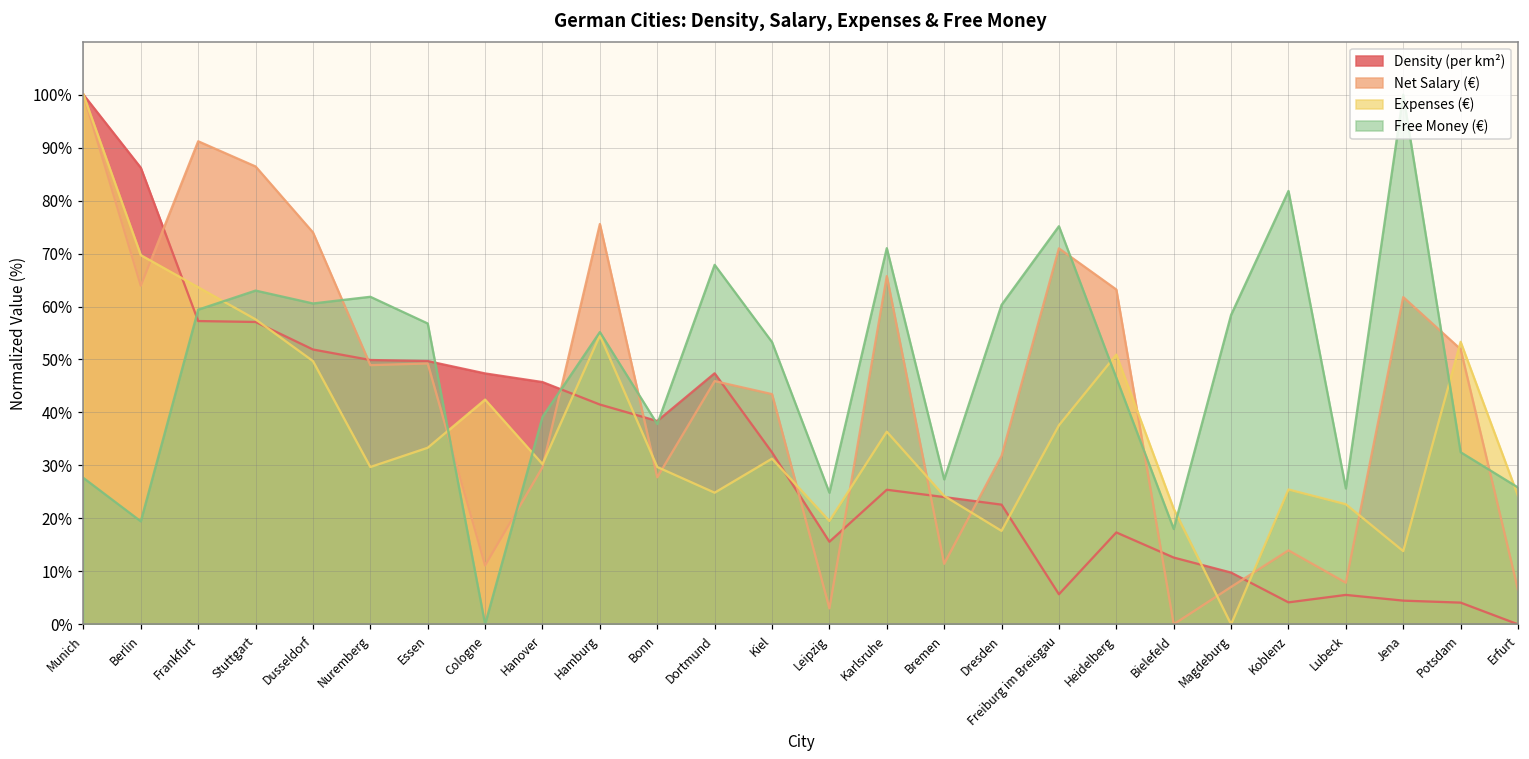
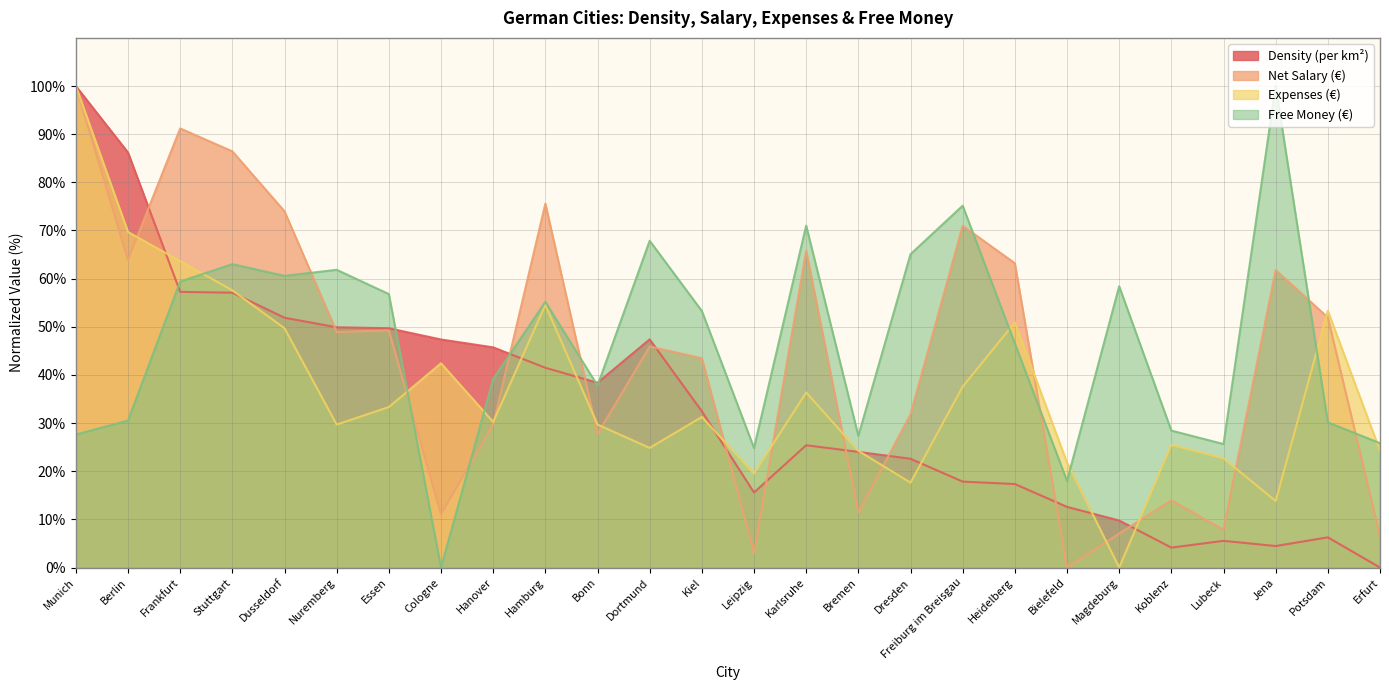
Free Money (€), Berlin: 19% -> 31%
Free Money (€), Dresden: 60% -> 65%
Density (per km²), Freiburg im Breisgau: 6% -> 18%
Free Money (€), Koblenz: 82% -> 28%
Density (per km²), Potsdam: 4% -> 6%
Free Money (€), Potsdam: 32% -> 30%
